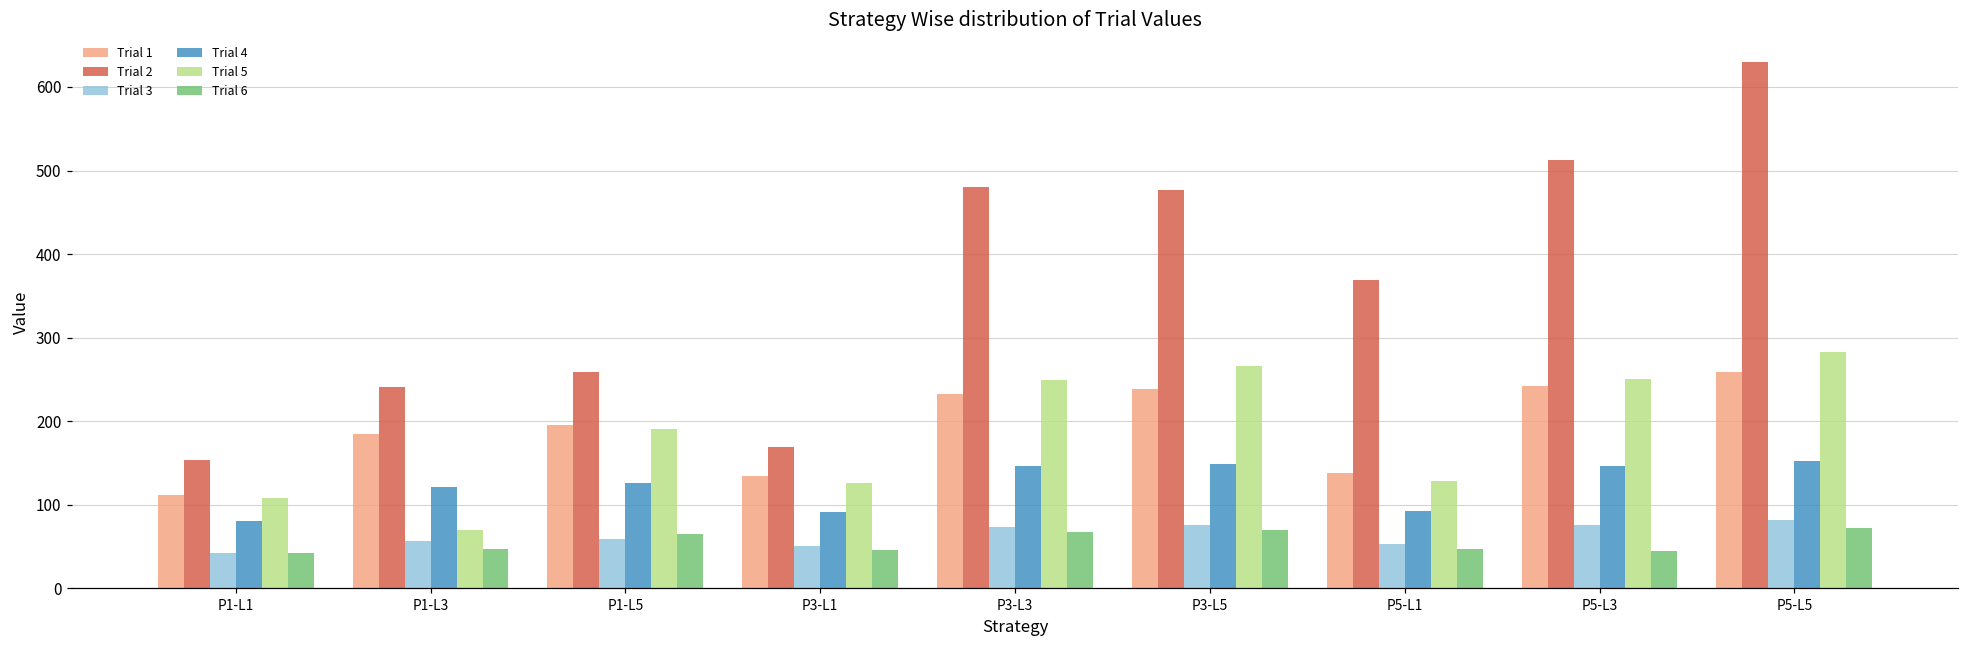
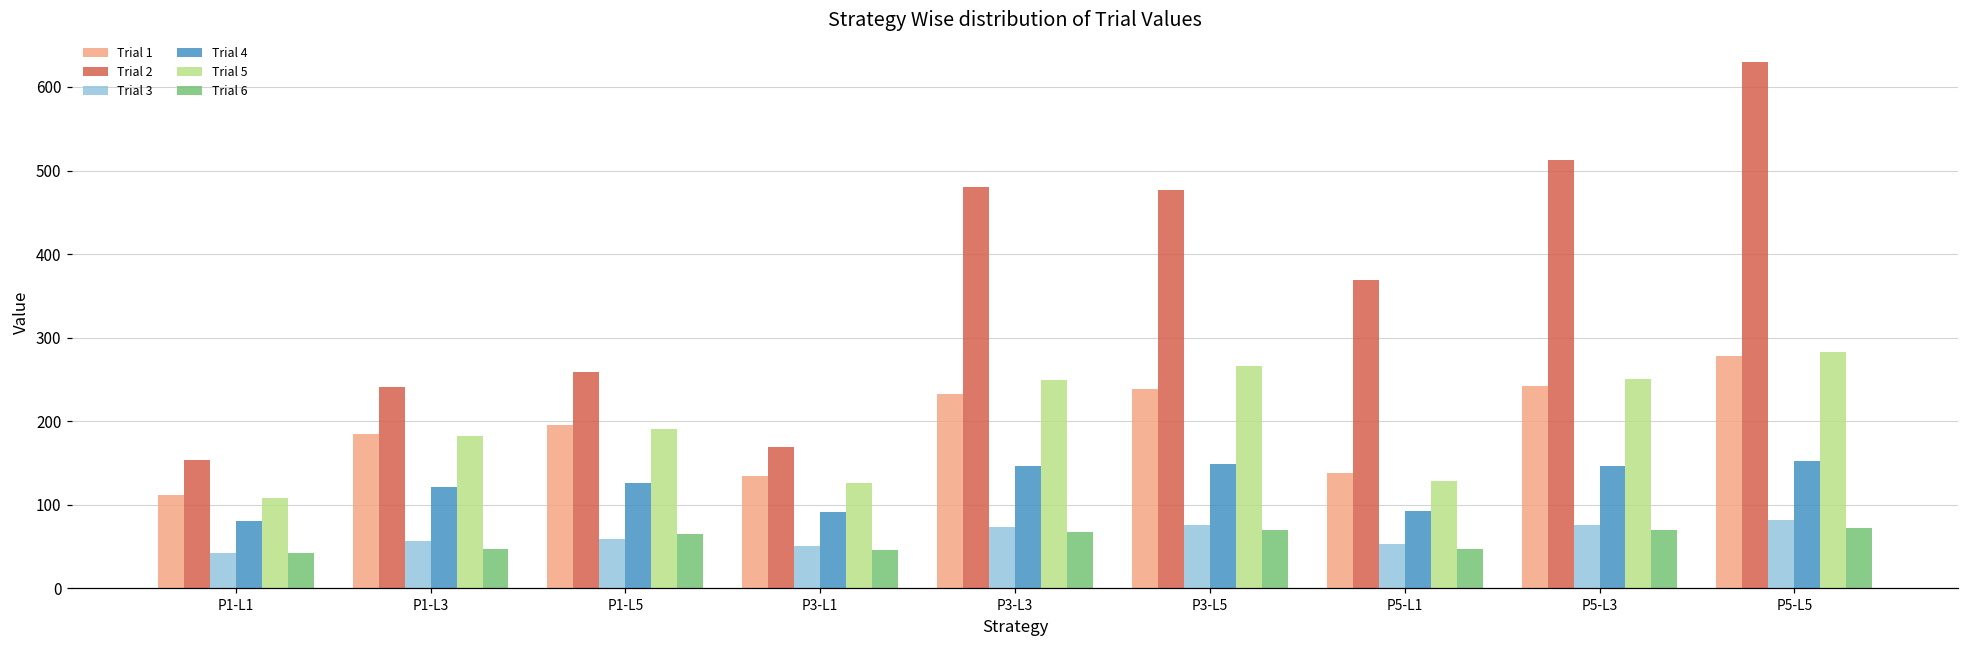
Trial 5, P1-L3: 70 -> 180
Trial 6, P5-L3: 40 -> 70
Trial 1, P5-L5: 260 -> 280
